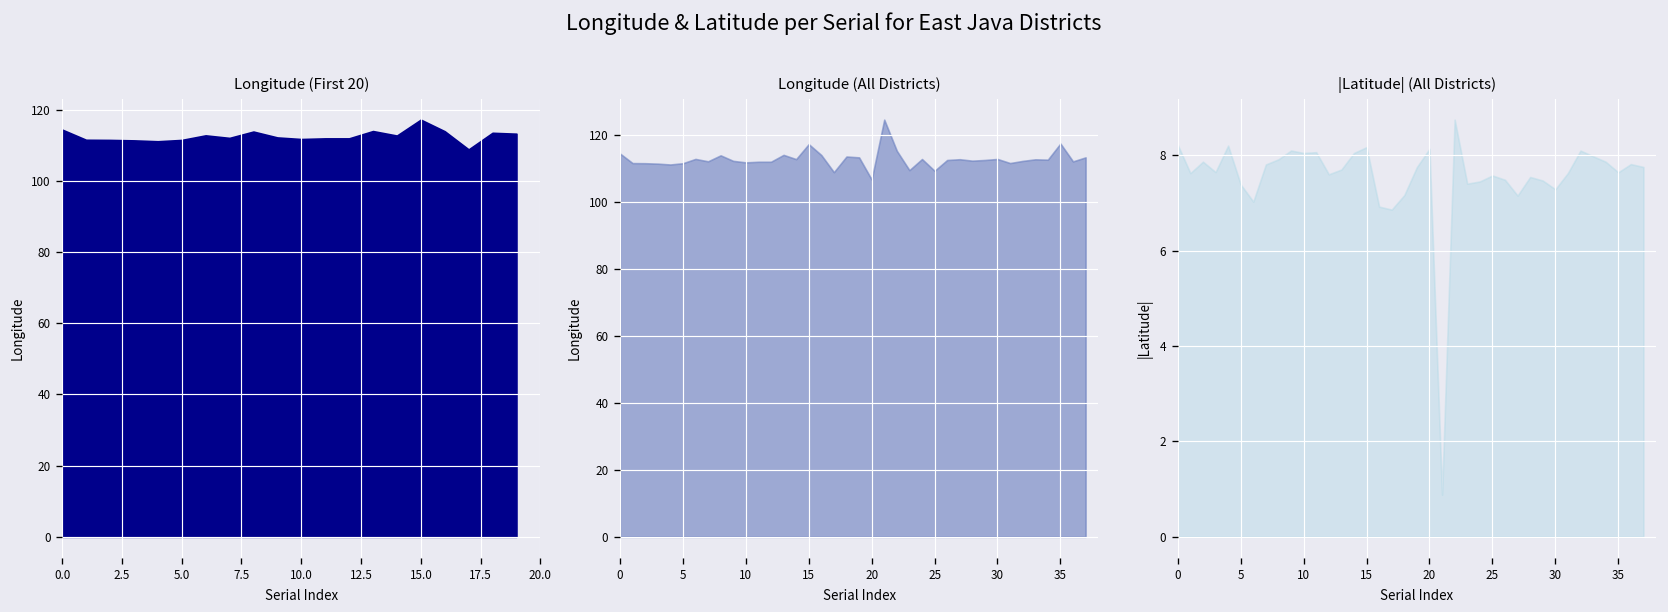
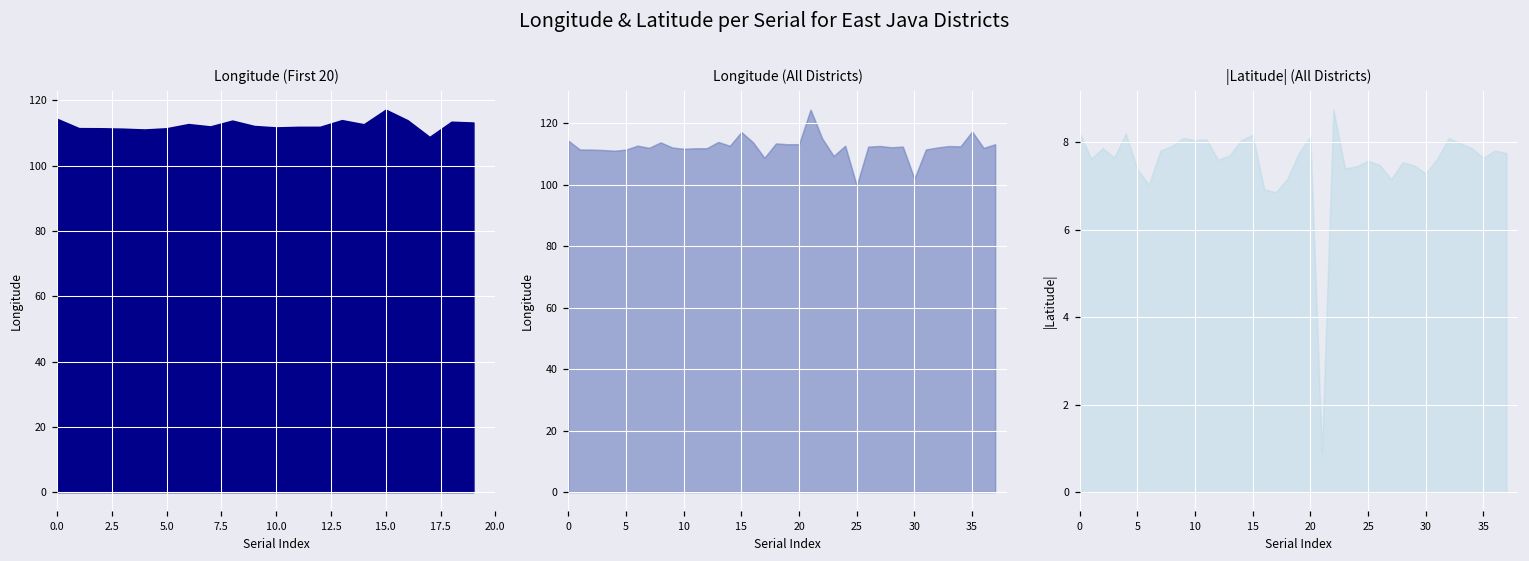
Longitude (All Districts), 20: 107 -> 113
Longitude (All Districts), 25: 109 -> 100
Longitude (All Districts), 30: 113 -> 102
